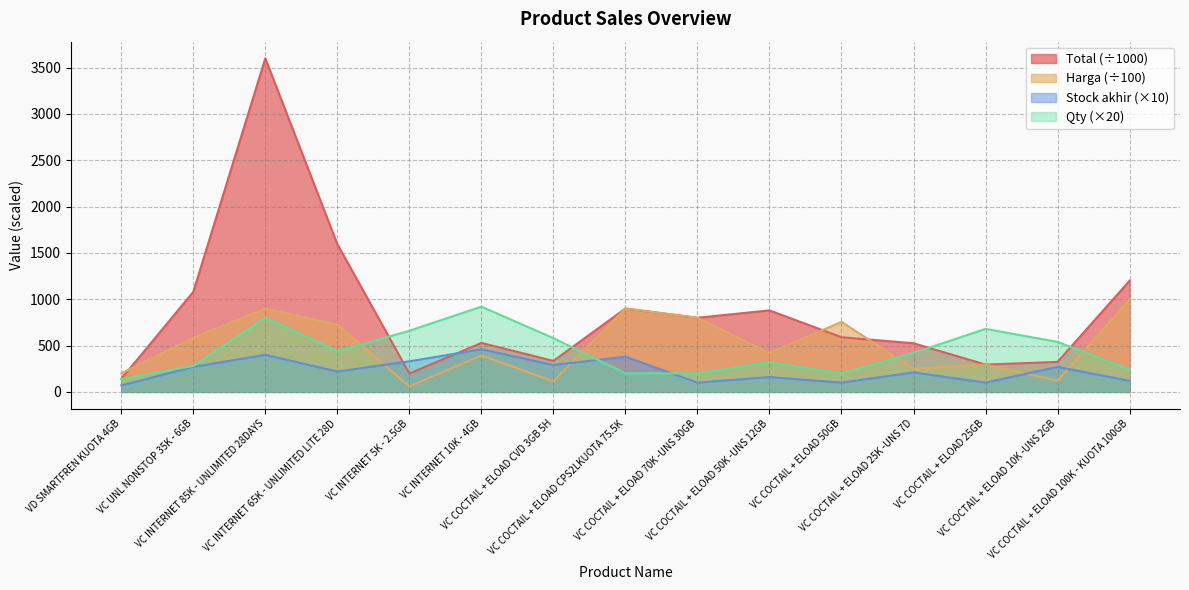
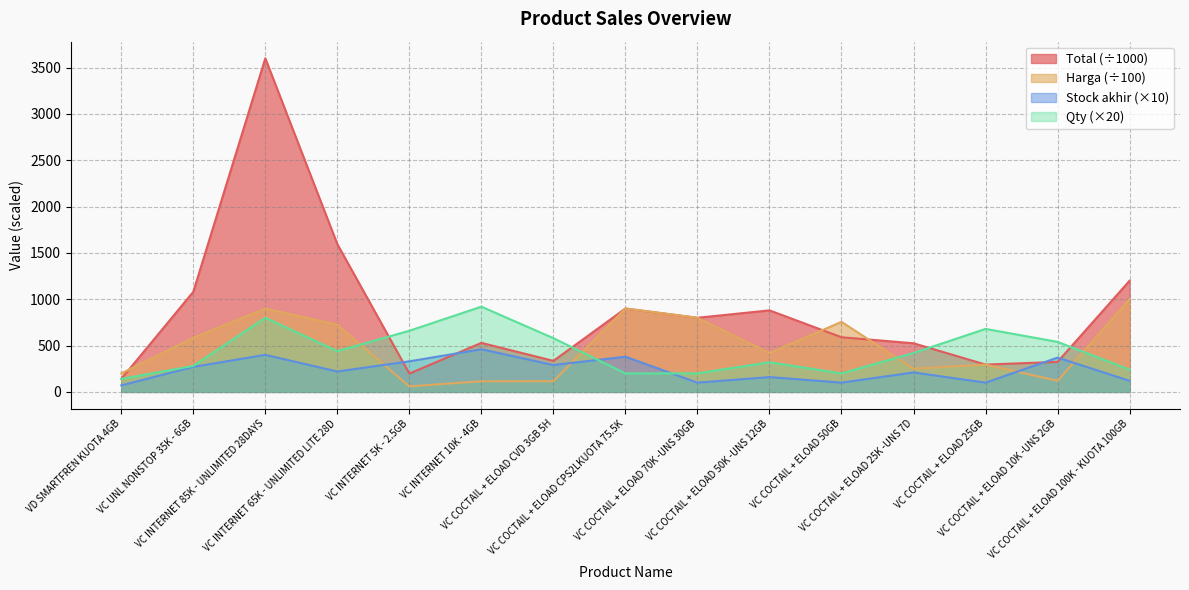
Harga (÷100), VC INTERNET 10K - 4GB: 400 -> 100
Stock akhir (×10), VC COCTAIL + ELOAD 10K -UNS 2GB: 300 -> 400
